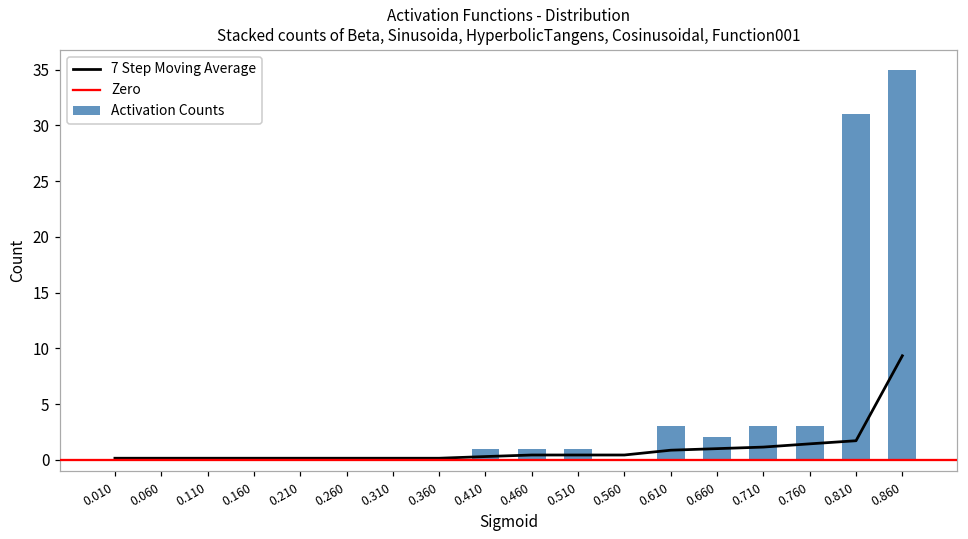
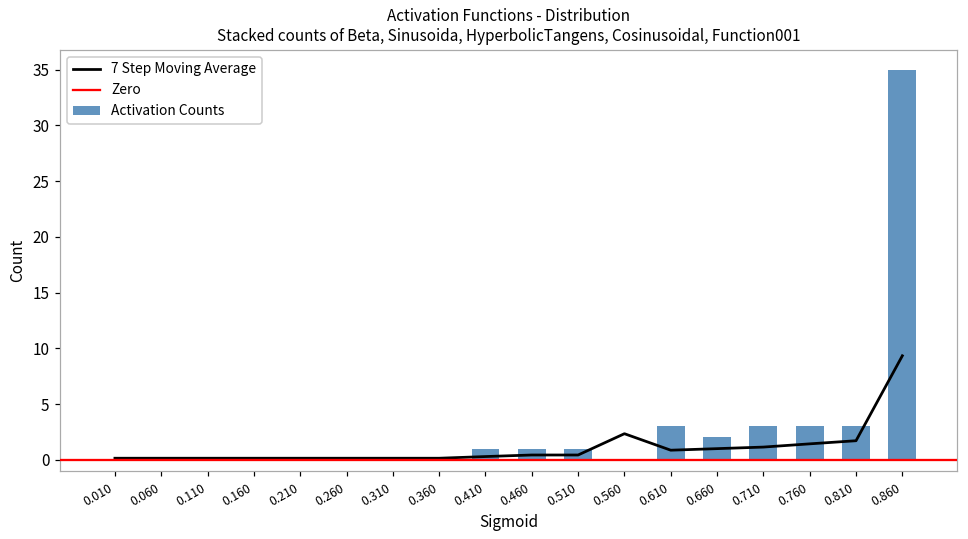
7 Step Moving Average, 0.560: 0.4 -> 2.3
Activation Counts, 0.810: 31 -> 3
